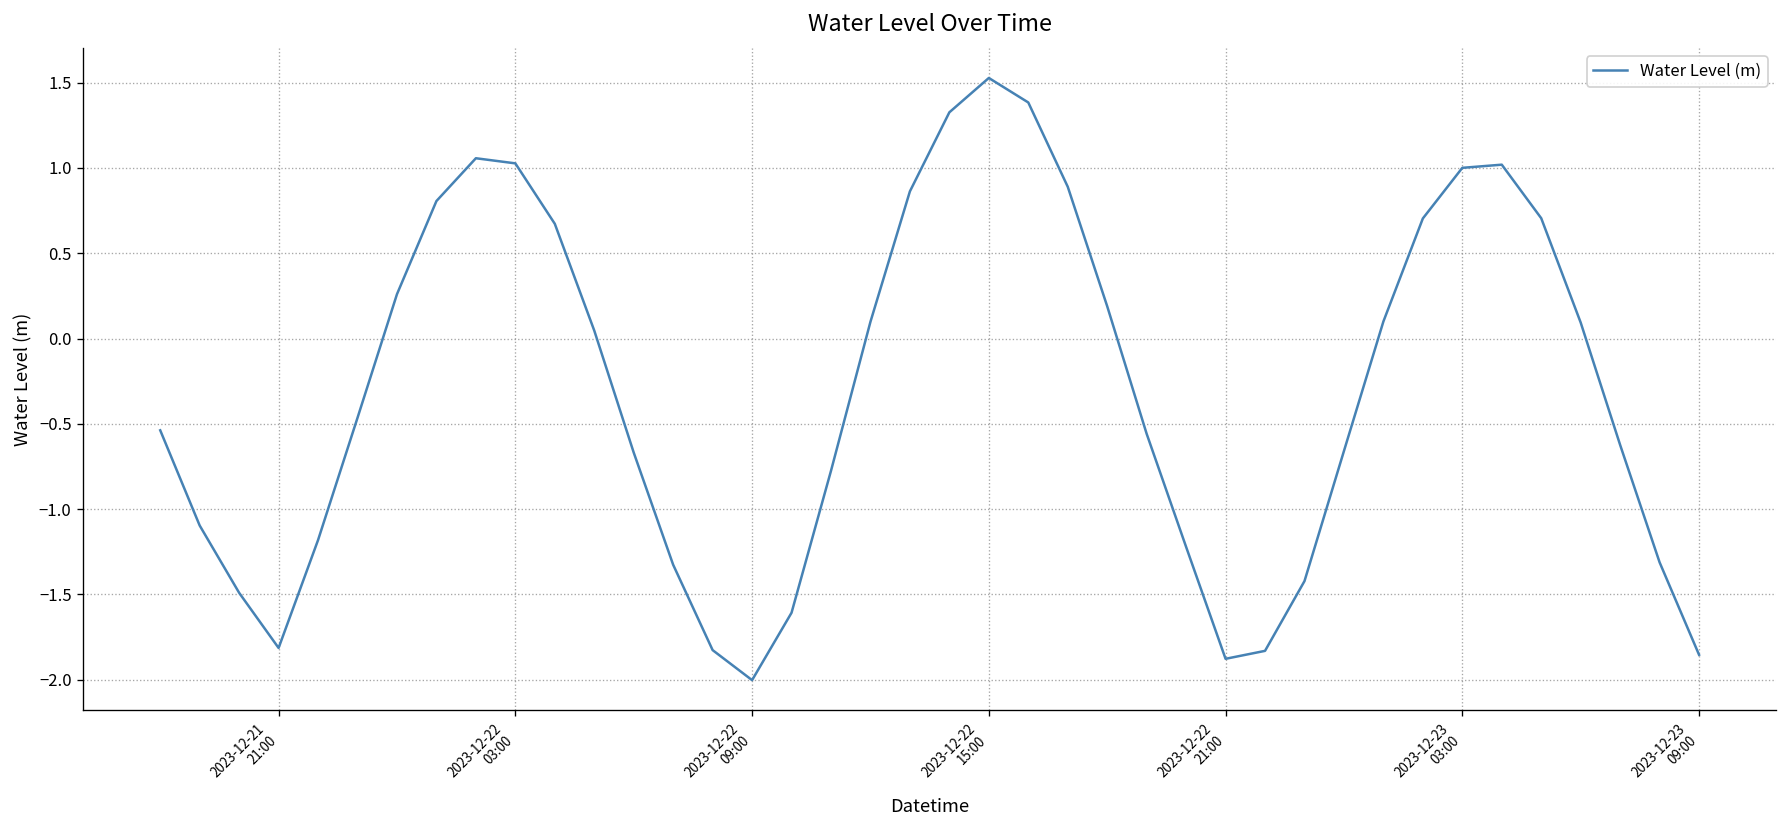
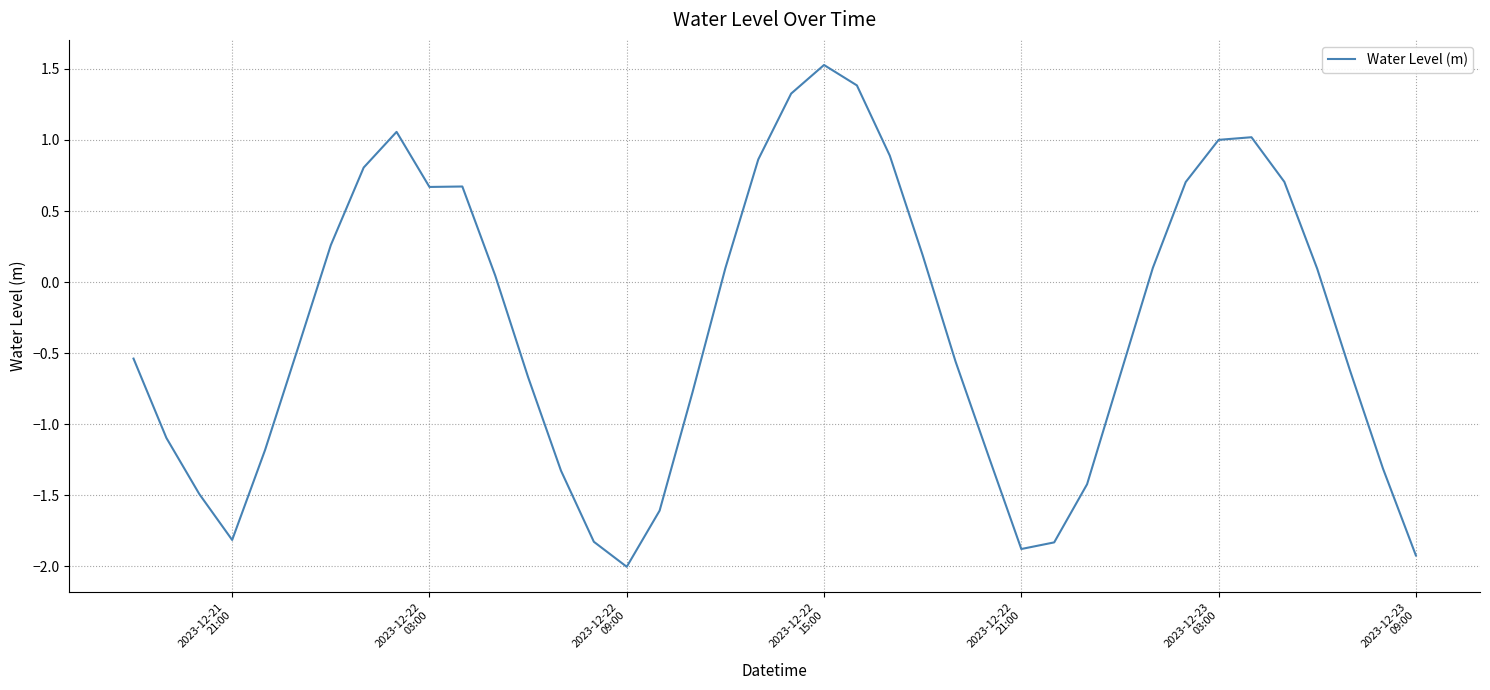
2023-12-22 03:00: 1.03 -> 0.67
2023-12-23 09:00: -1.85 -> -1.92
